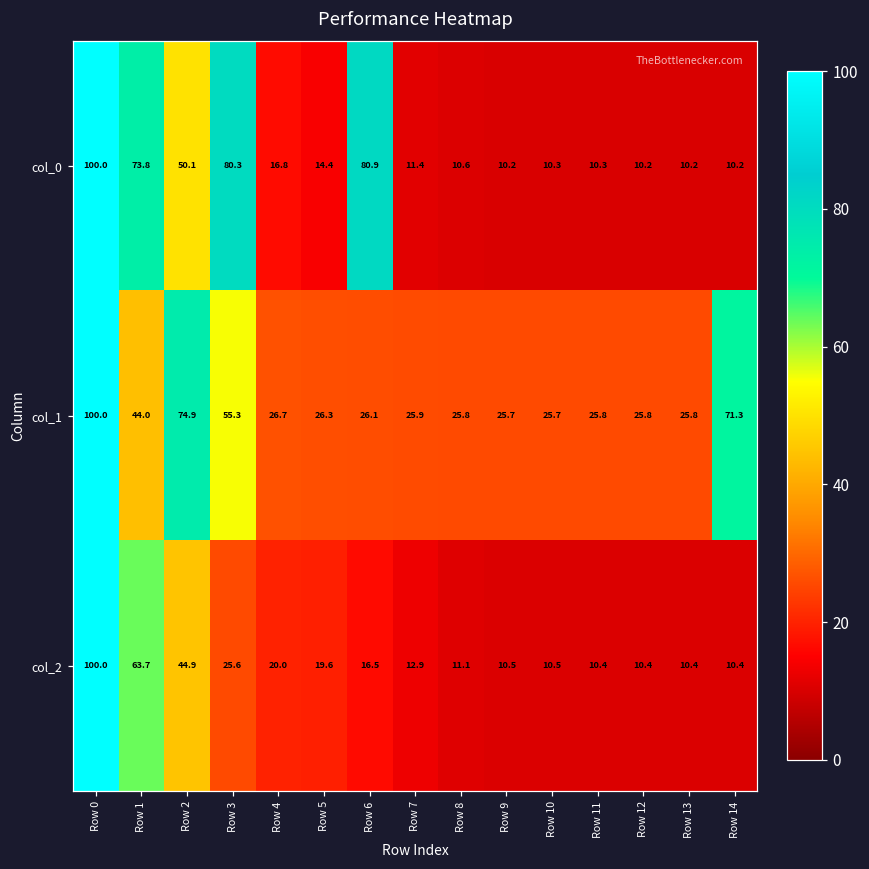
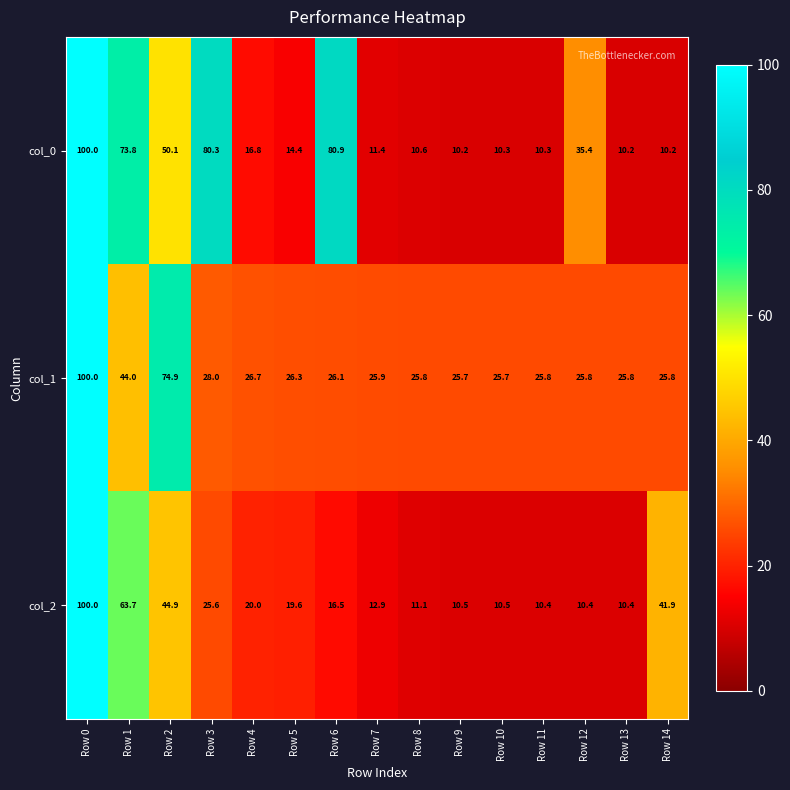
col_0, Row 12: 10.2 -> 35.4
col_1, Row 3: 55.3 -> 28.0
col_1, Row 14: 71.3 -> 25.8
col_2, Row 14: 10.4 -> 41.9
